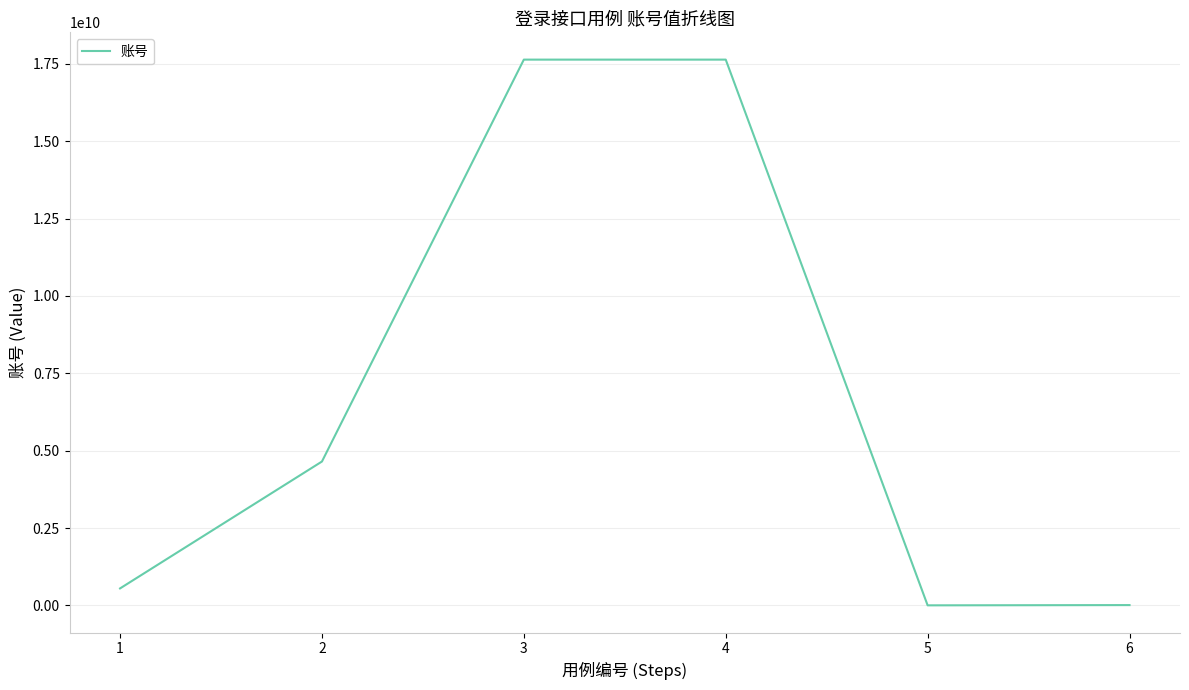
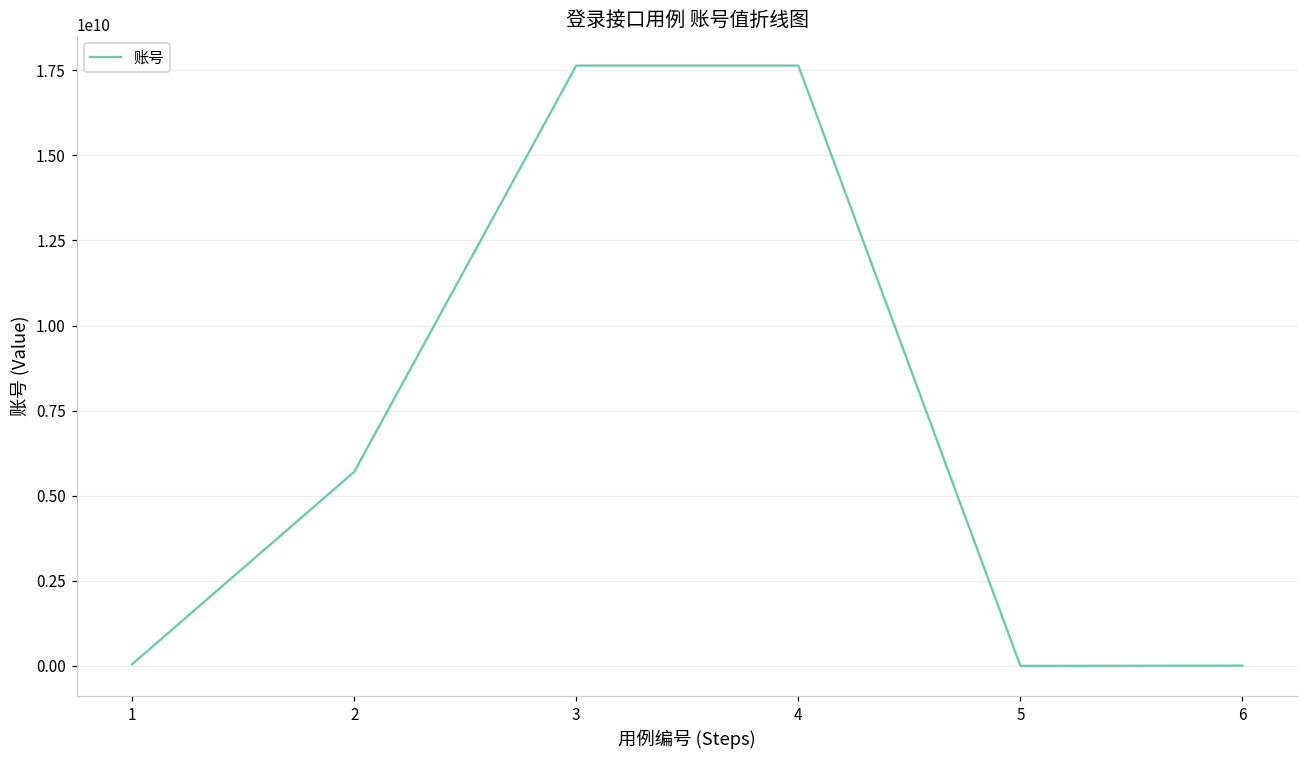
1: 500000000 -> 0
2: 4600000000 -> 5700000000
